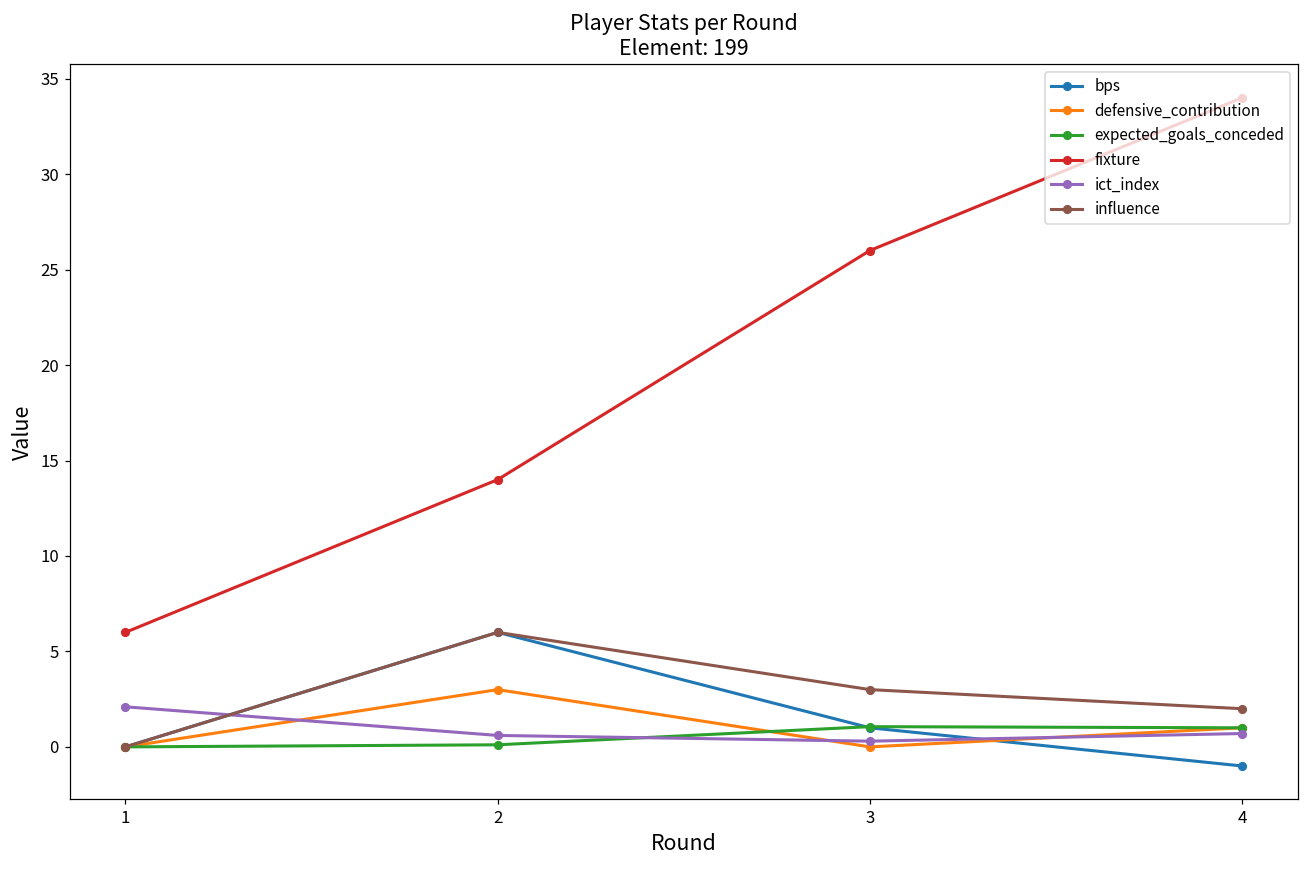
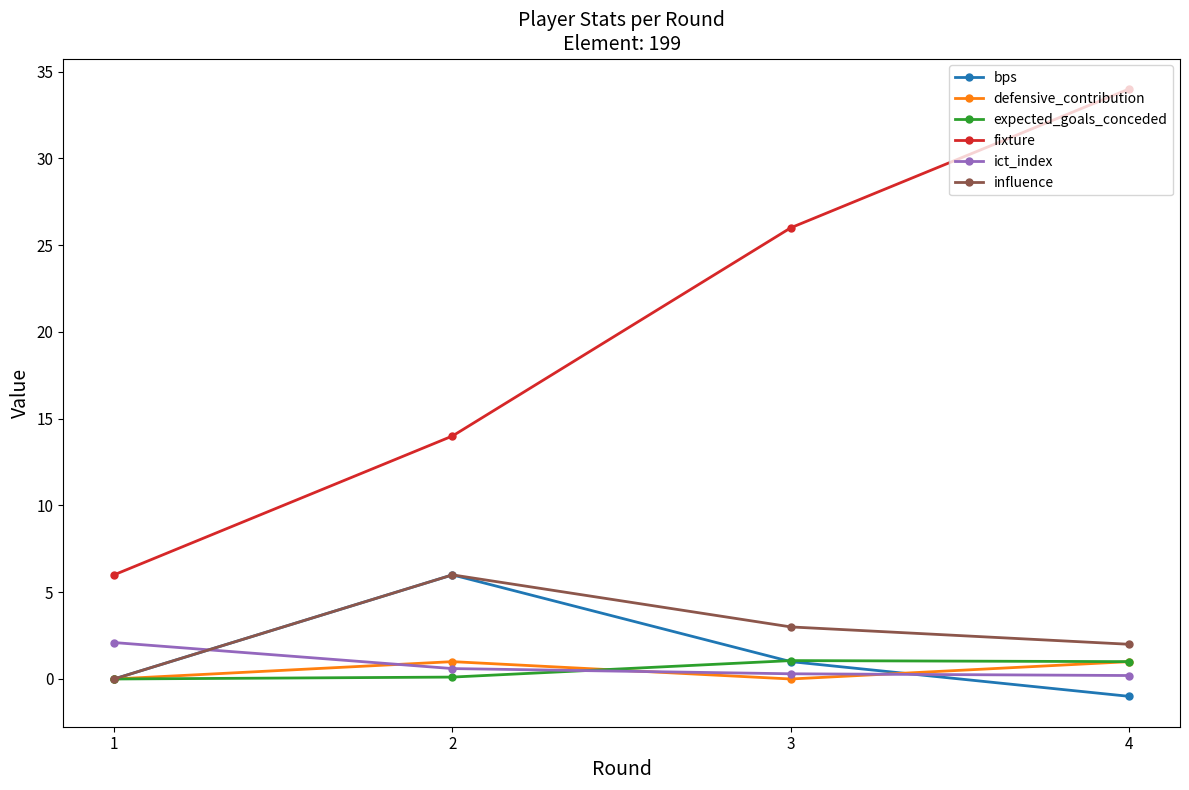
defensive_contribution, 2: 3 -> 1
ict_index, 4: 0.7 -> 0.2
